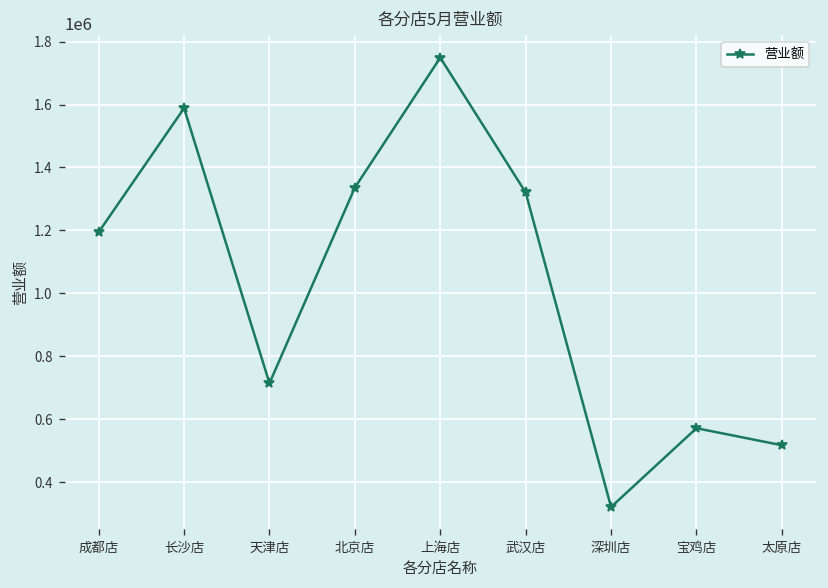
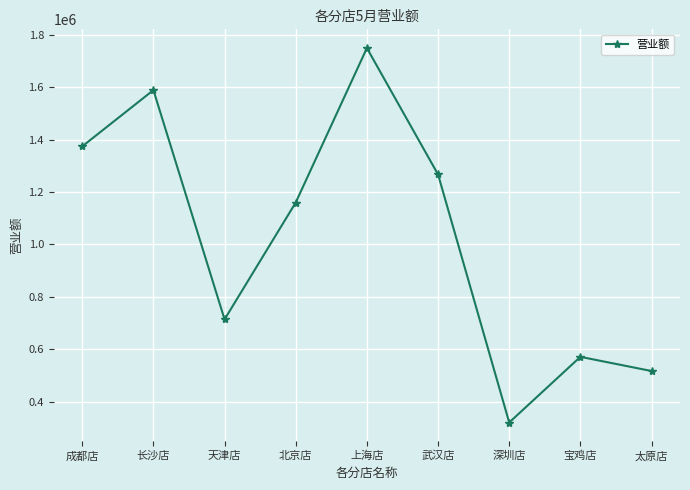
成都店: 1190000 -> 1370000
北京店: 1340000 -> 1160000
武汉店: 1320000 -> 1270000
